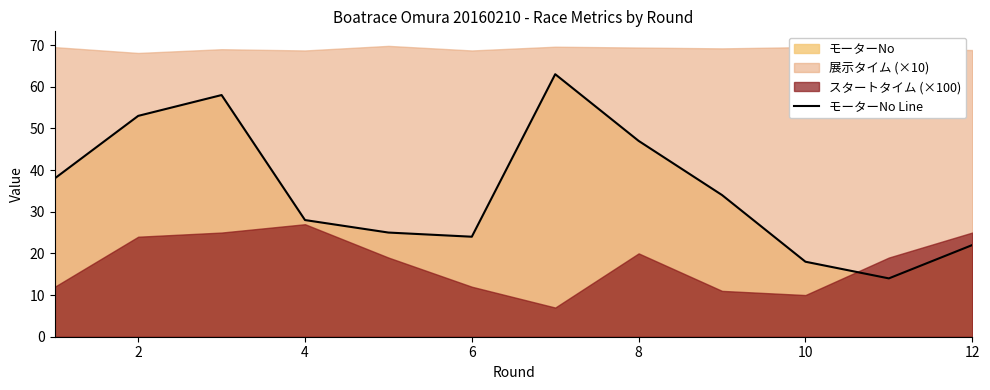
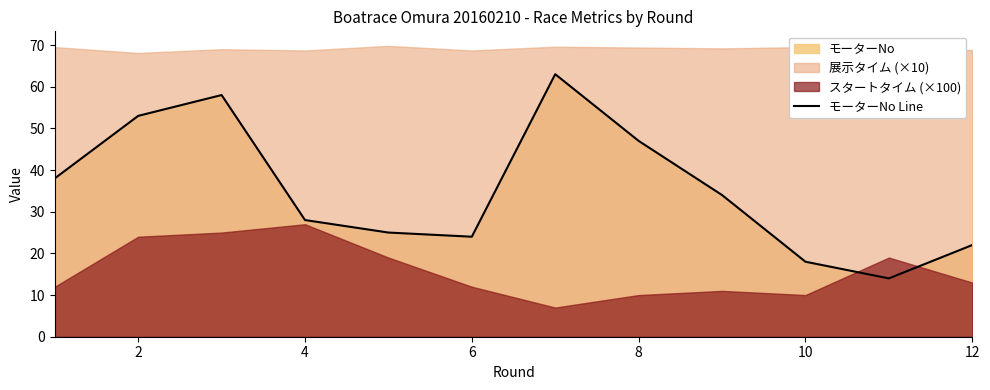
スタートタイム (×100), 8: 20 -> 10
スタートタイム (×100), 12: 25 -> 13
